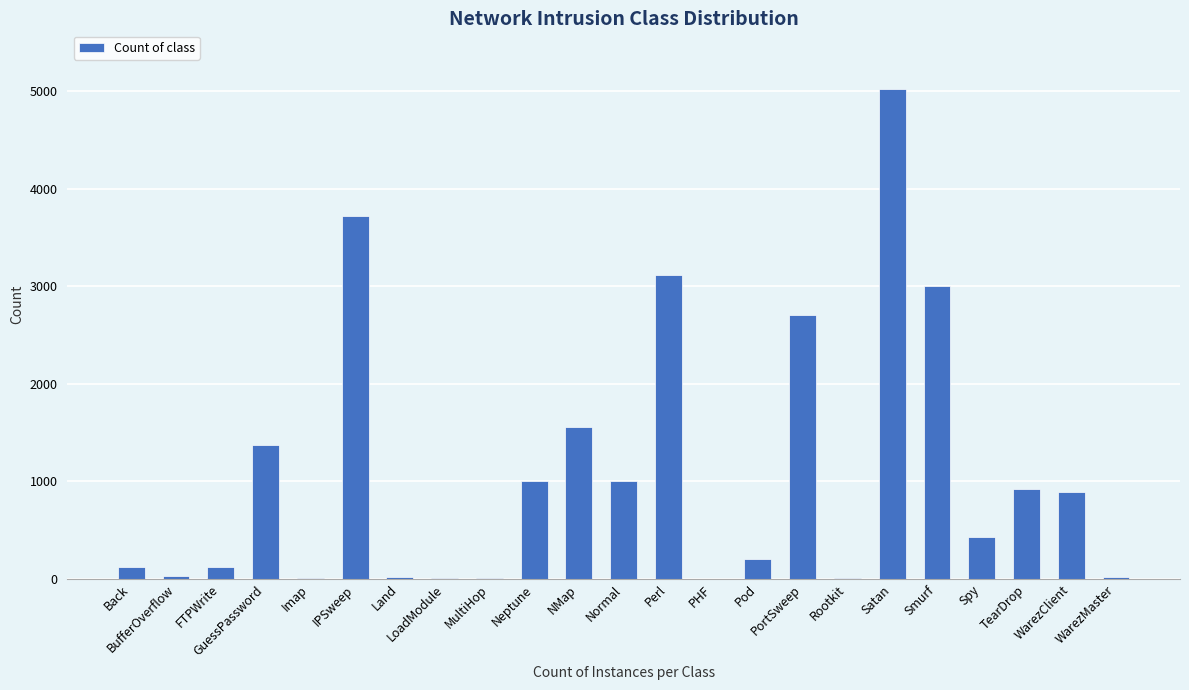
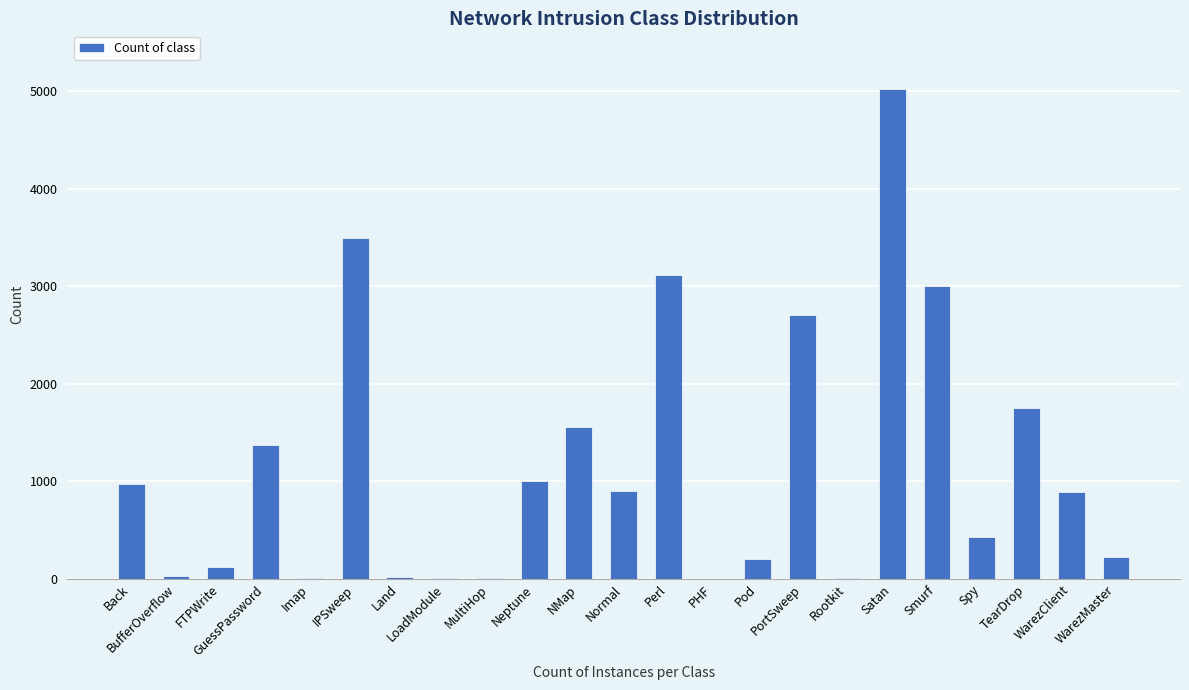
Back: 100 -> 1000
IPSweep: 3700 -> 3500
Normal: 1000 -> 900
TearDrop: 900 -> 1800
WarezMaster: 0 -> 200
